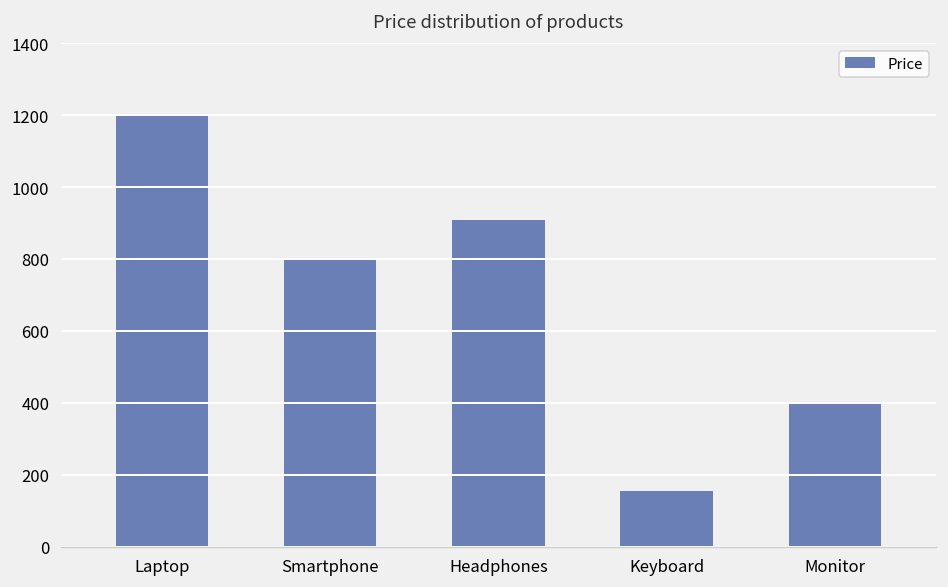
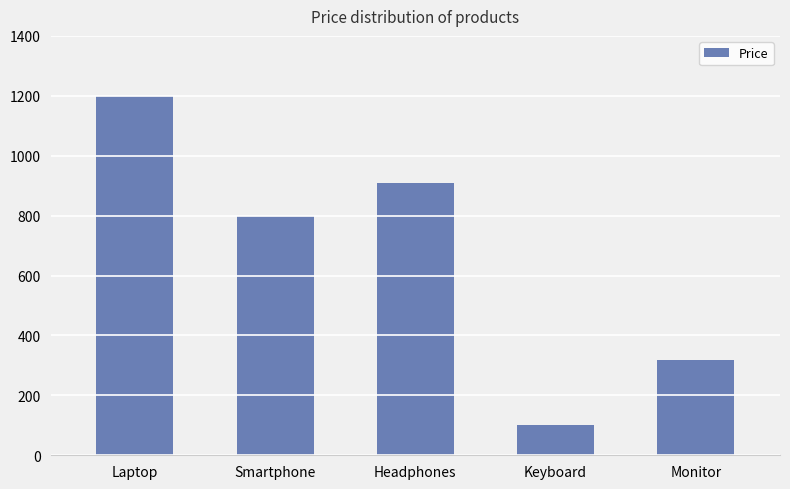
Keyboard: 160 -> 100
Monitor: 400 -> 320
